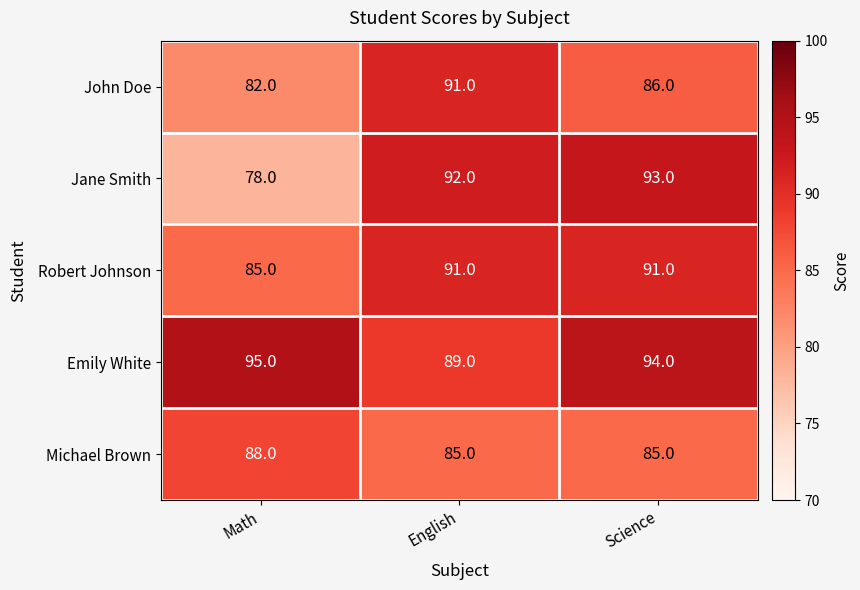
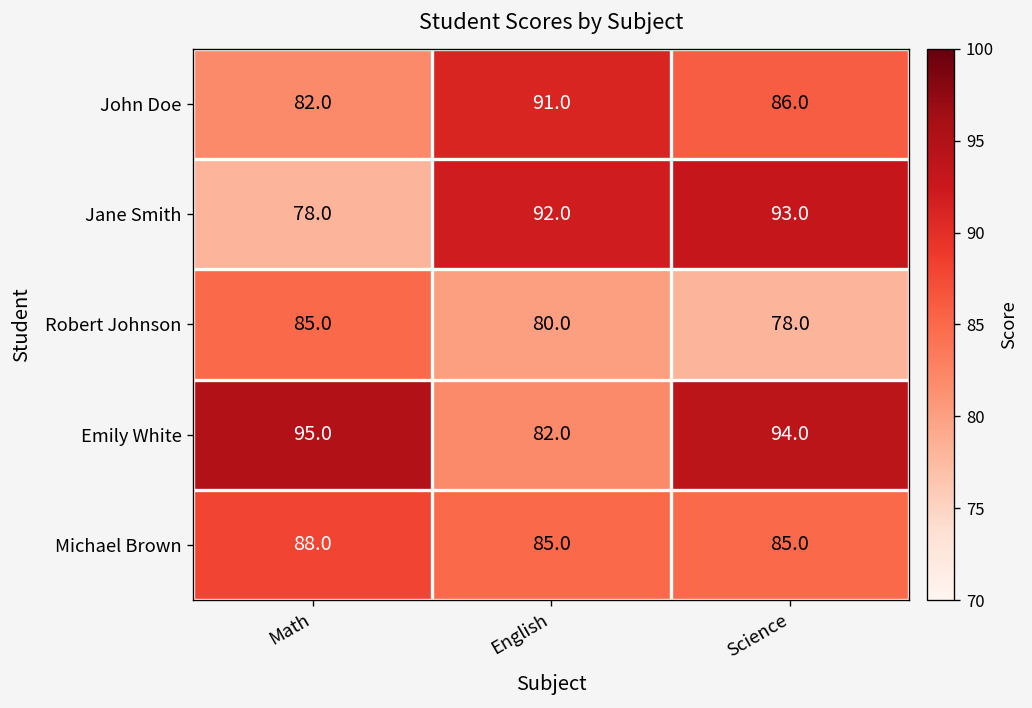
Robert Johnson, English: 91.0 -> 80.0
Robert Johnson, Science: 91.0 -> 78.0
Emily White, English: 89.0 -> 82.0
